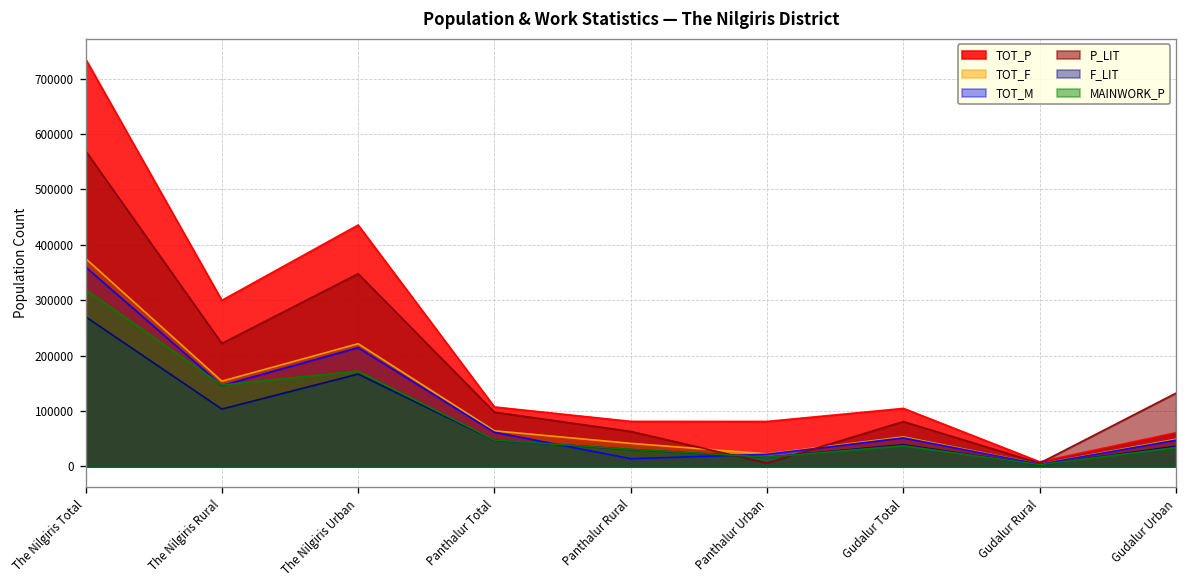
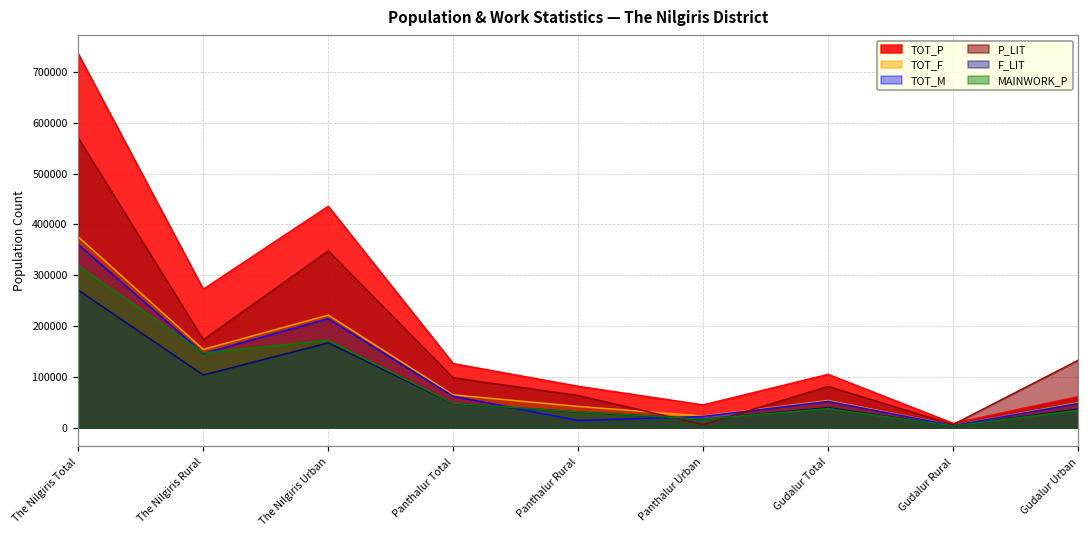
TOT_P, The Nilgiris Rural: 300000 -> 270000
P_LIT, The Nilgiris Rural: 220000 -> 170000
TOT_P, Panthalur Total: 110000 -> 130000
TOT_P, Panthalur Urban: 80000 -> 40000
